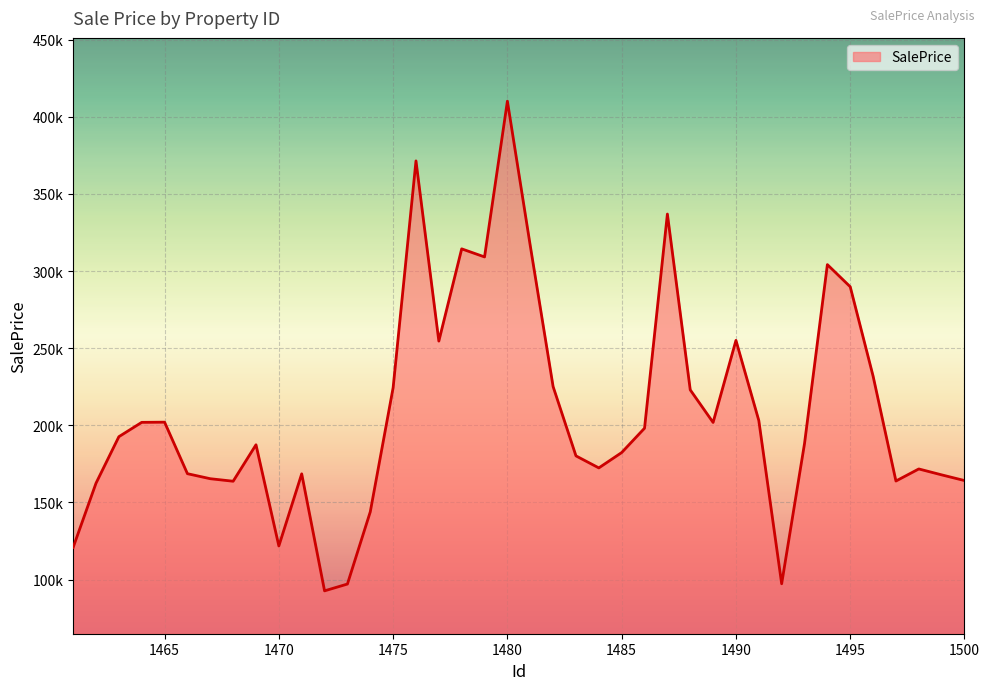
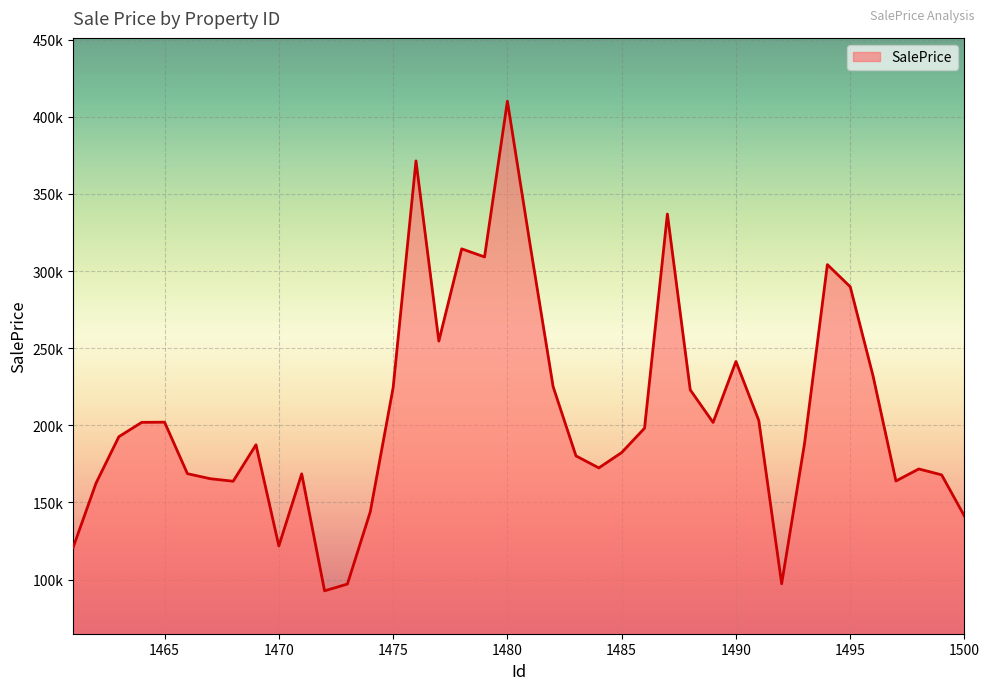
1490: 255000 -> 241000
1500: 164000 -> 141000
